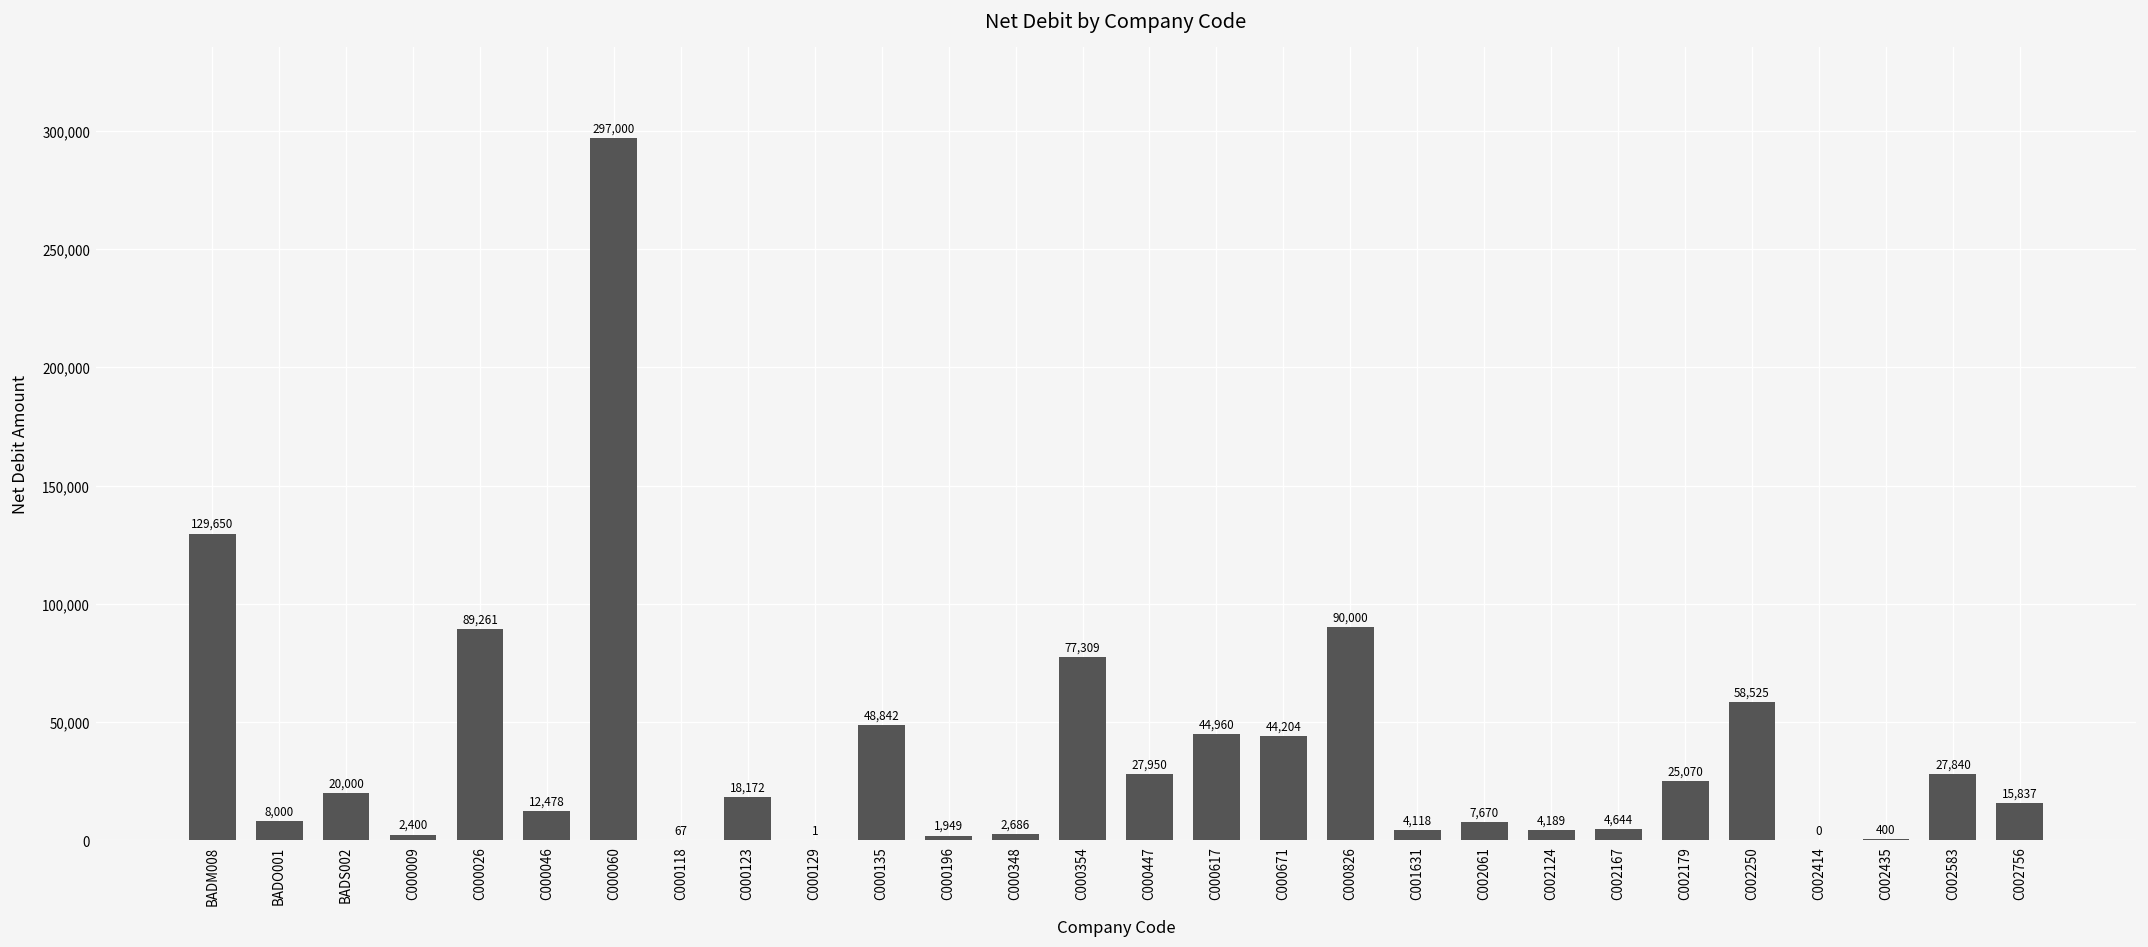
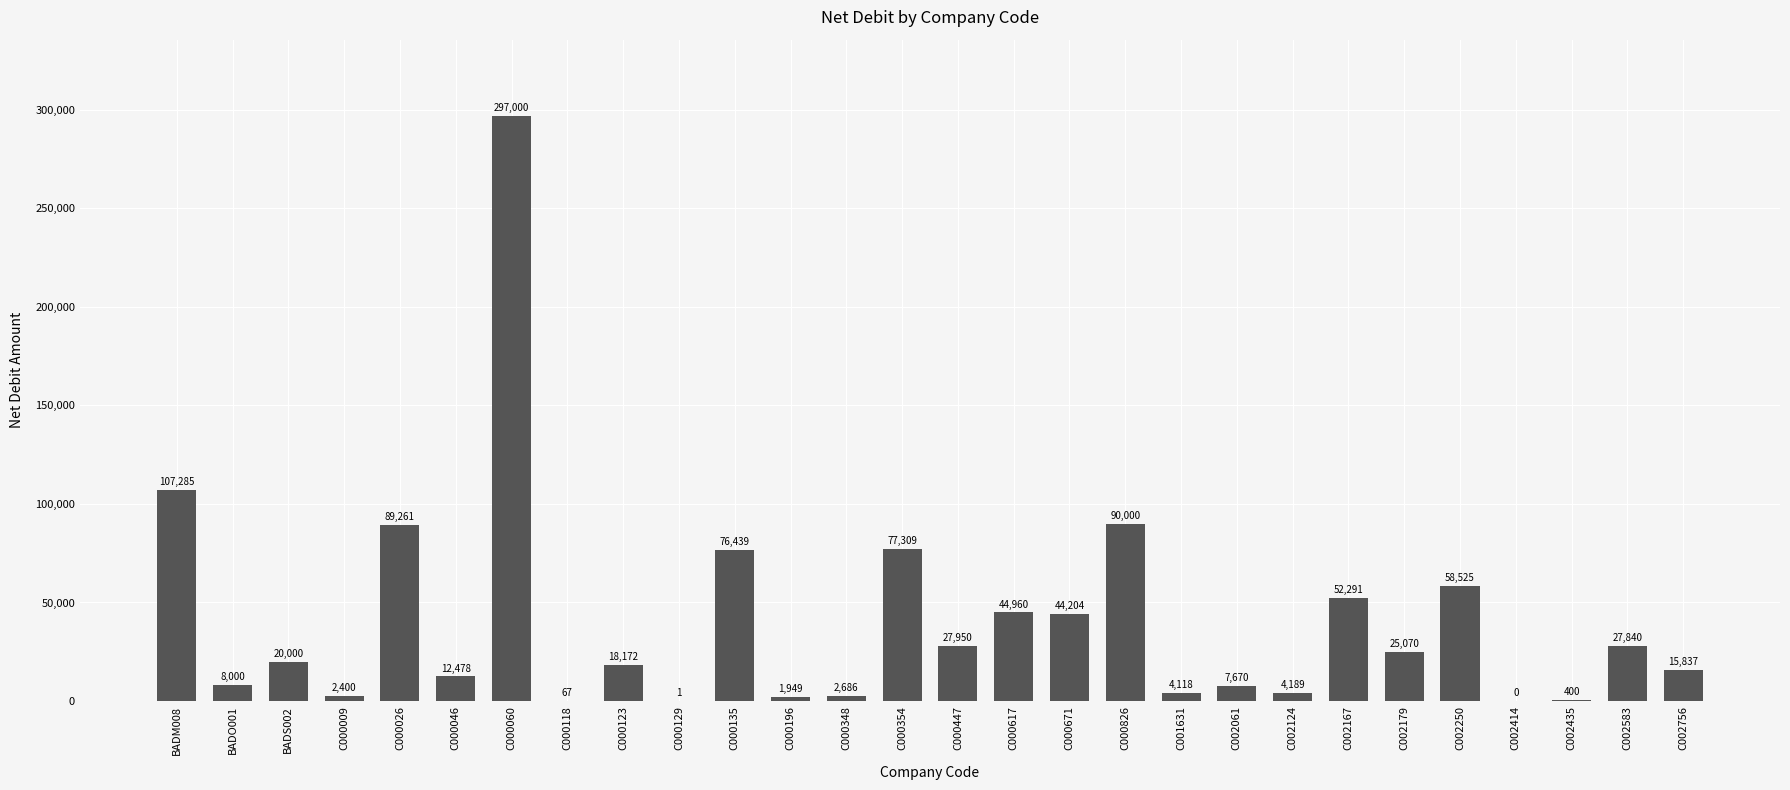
BADM008: 129,650 -> 107,285
C000135: 48,842 -> 76,439
C002167: 4,644 -> 52,291
